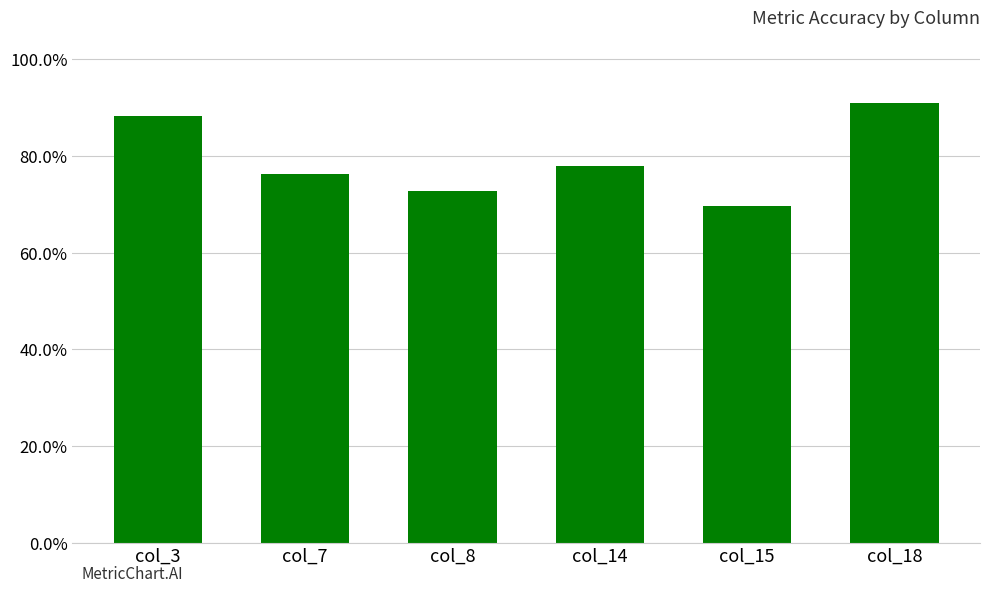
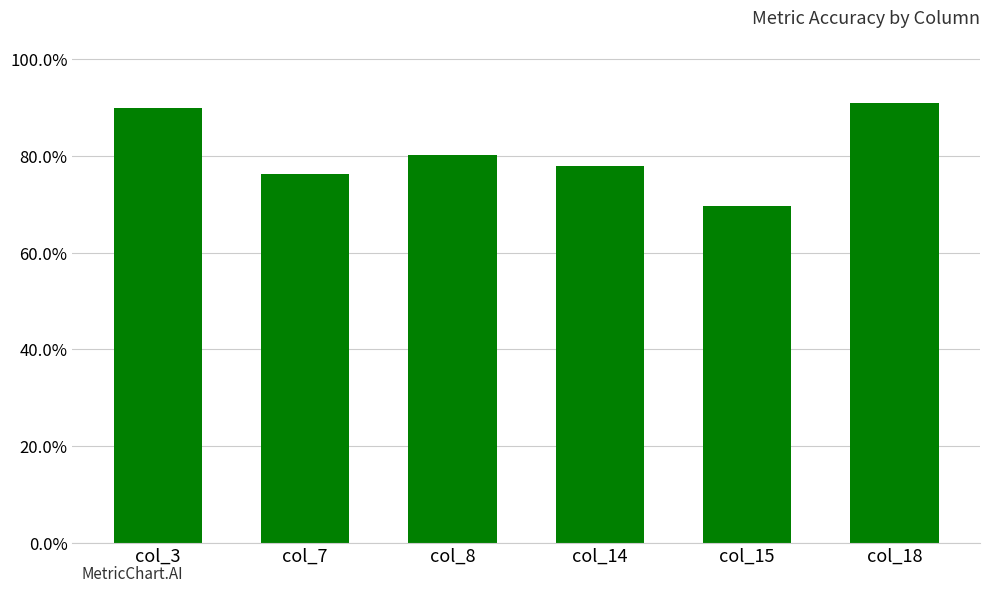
col_3: 88% -> 90%
col_8: 73% -> 80%
